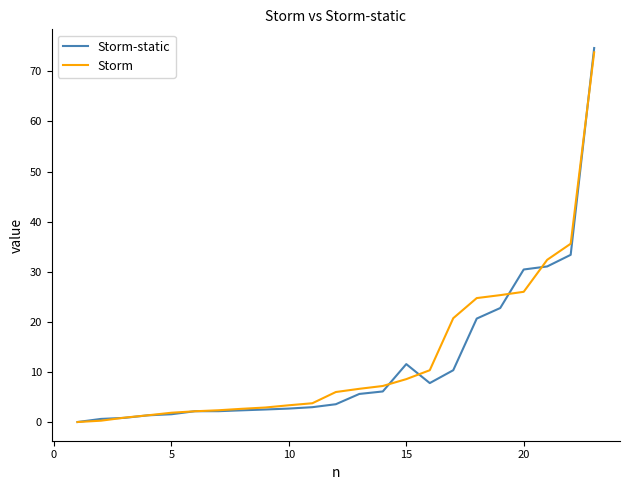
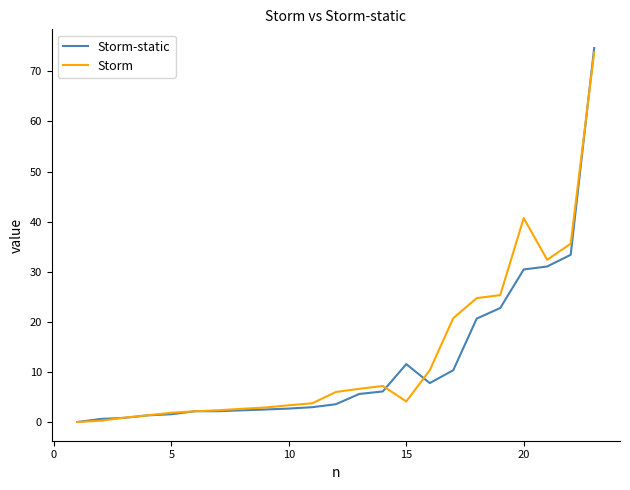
Storm, 15: 9 -> 4
Storm, 20: 26 -> 41
